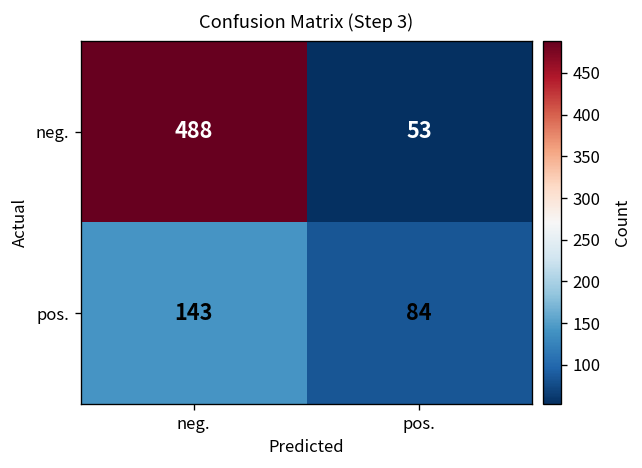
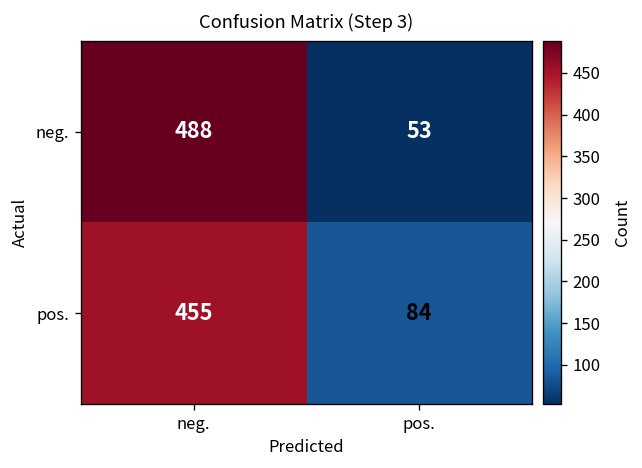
pos., neg.: 143 -> 455
